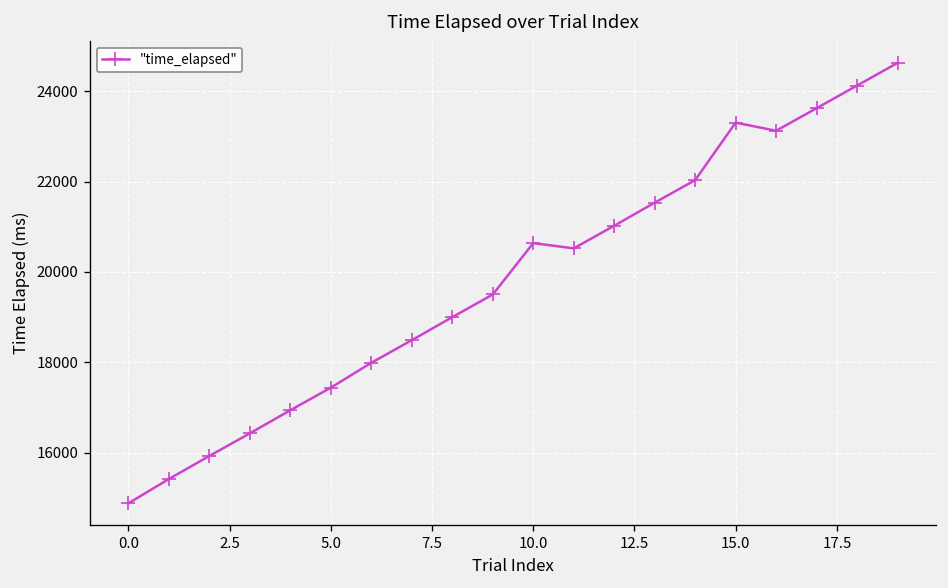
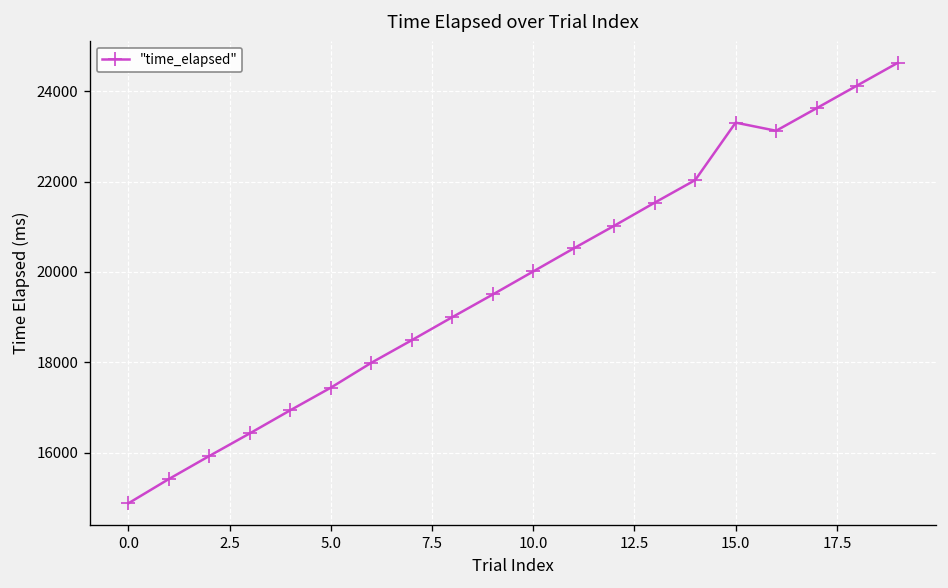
10.0: 20600 -> 20000
